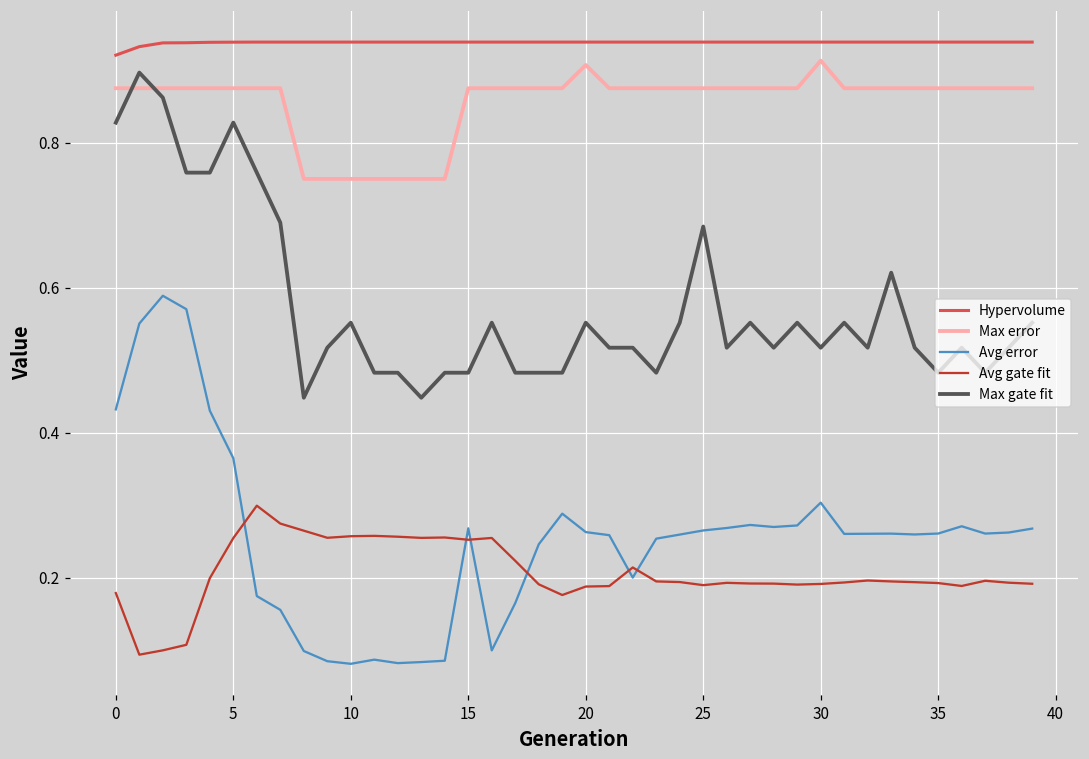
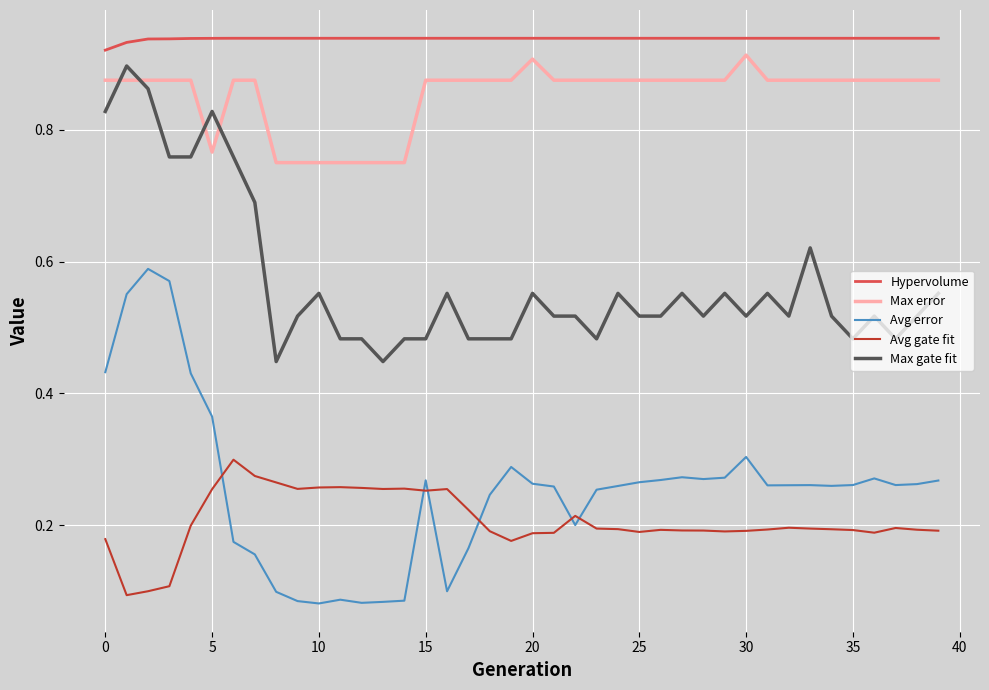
Max error, 5: 0.88 -> 0.77
Max gate fit, 25: 0.68 -> 0.52
